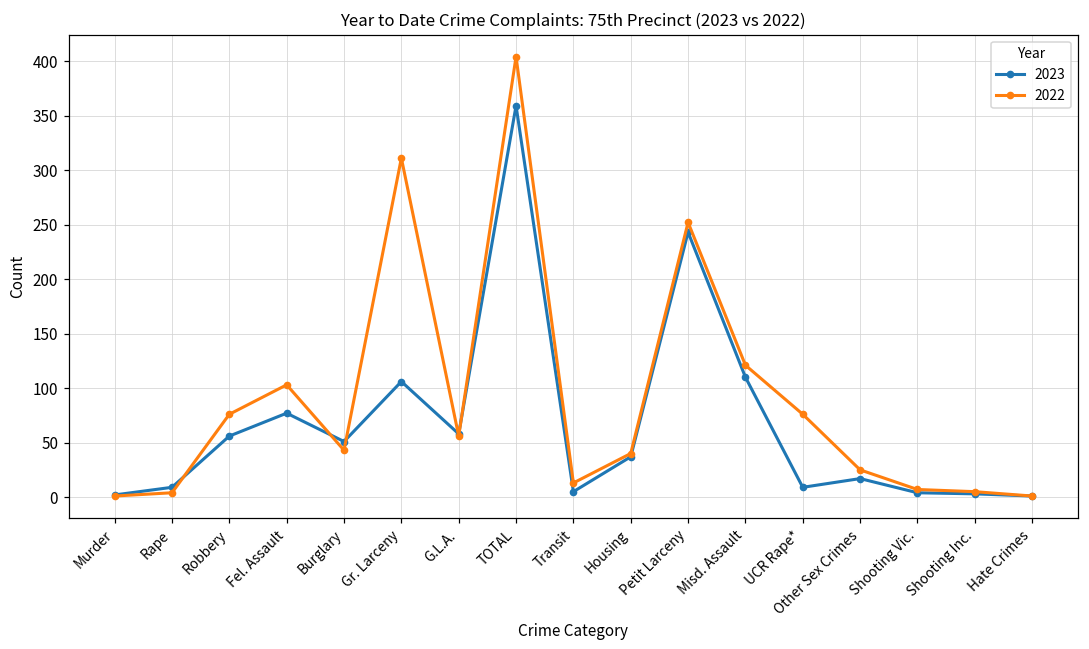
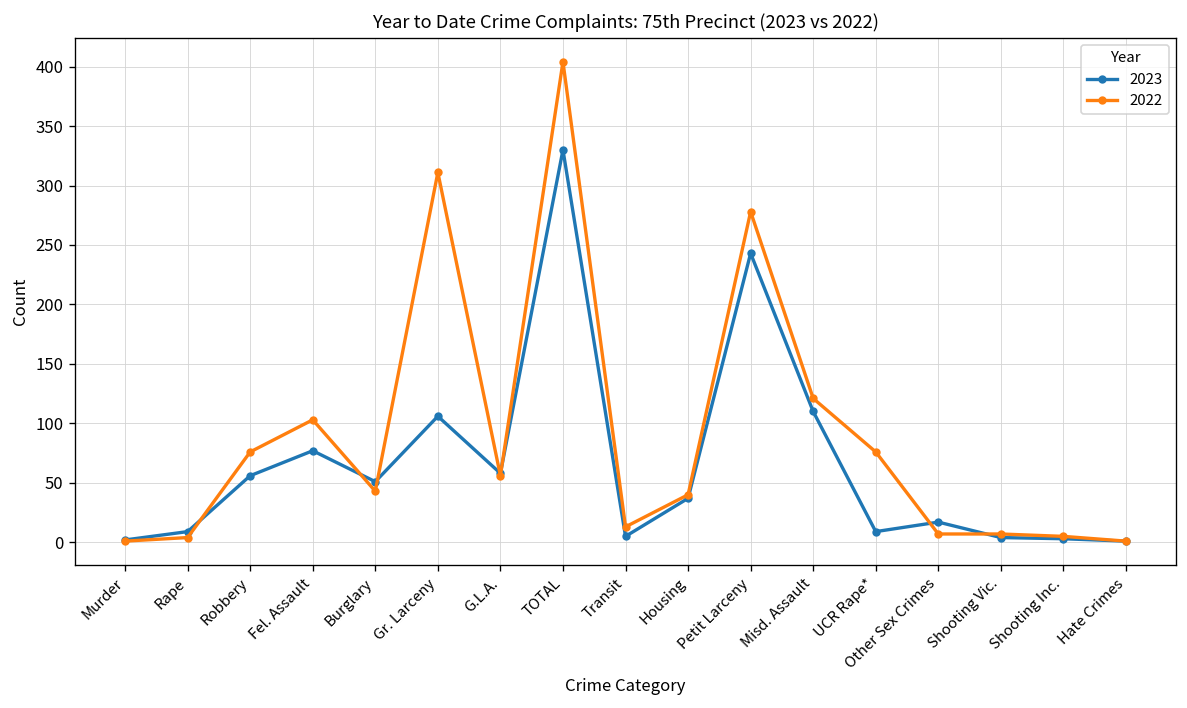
2023, TOTAL: 360 -> 330
2022, Petit Larceny: 250 -> 280
2022, Other Sex Crimes: 30 -> 10
